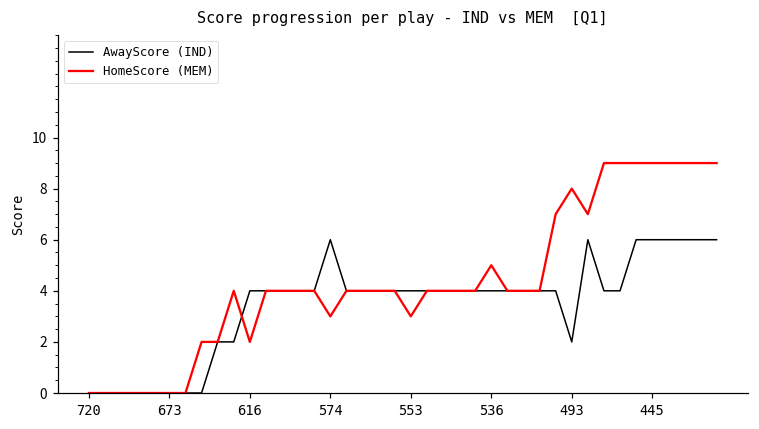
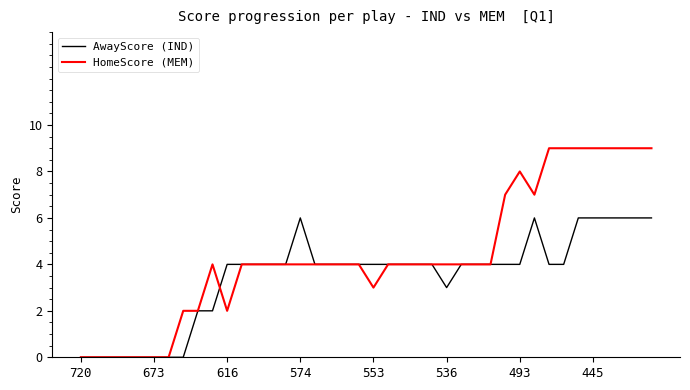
HomeScore (MEM), 574: 3 -> 4
AwayScore (IND), 536: 4 -> 3
HomeScore (MEM), 536: 5 -> 4
AwayScore (IND), 493: 2 -> 4
